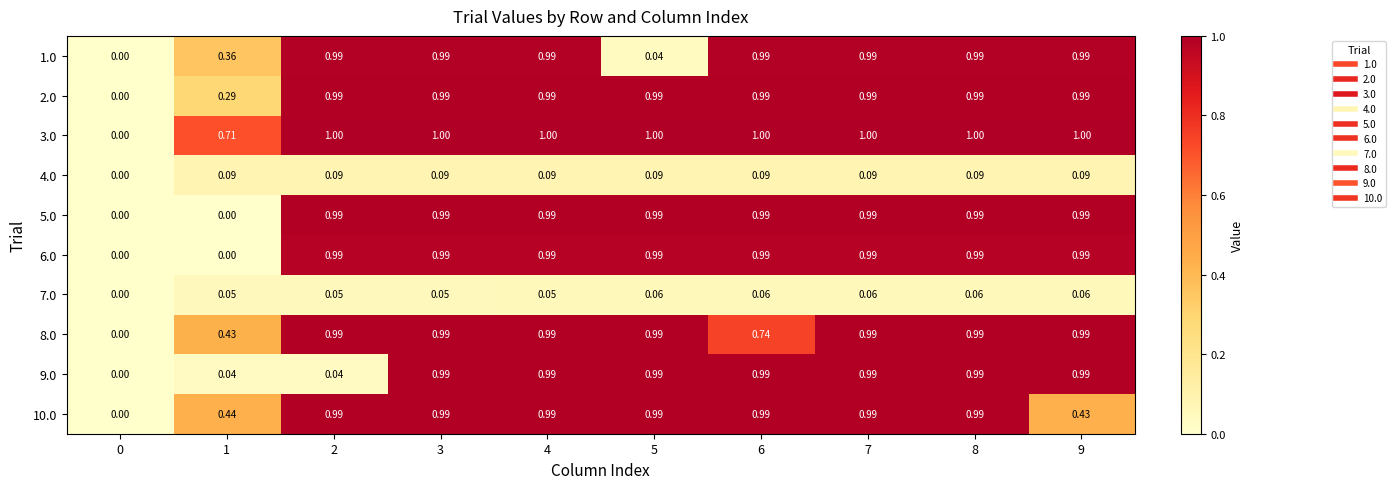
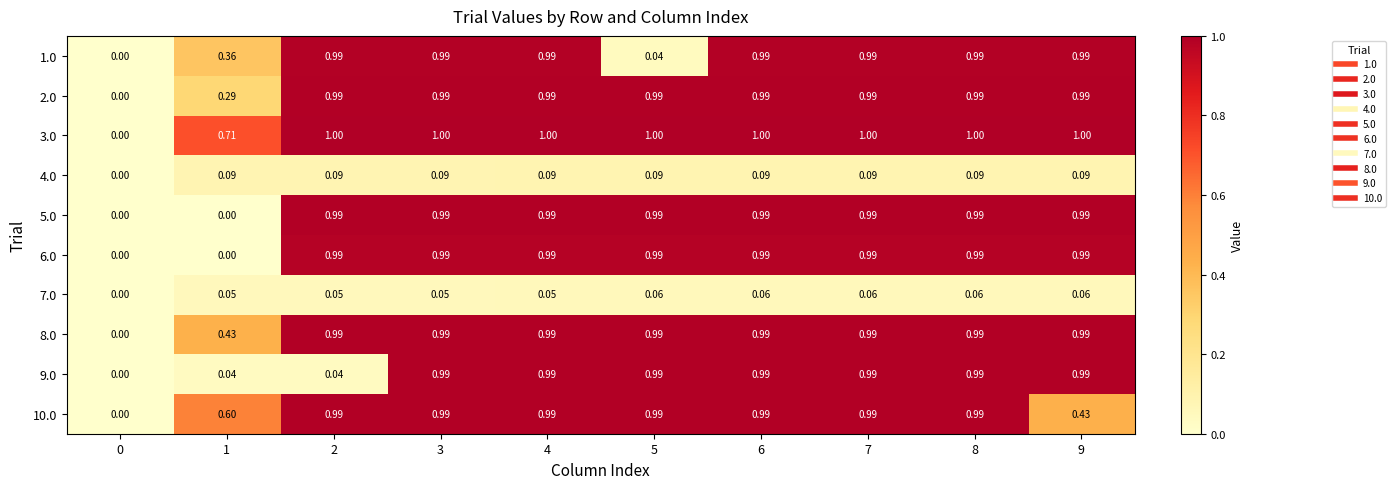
8.0, 6: 0.74 -> 0.99
10.0, 1: 0.44 -> 0.60
